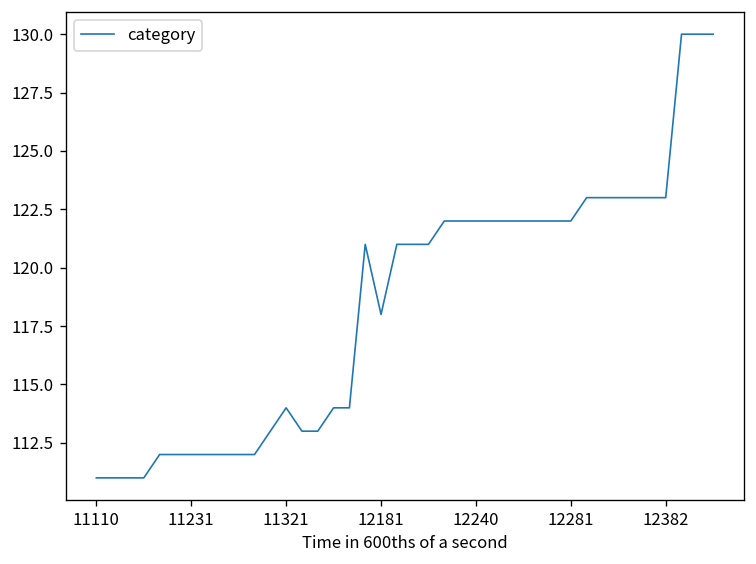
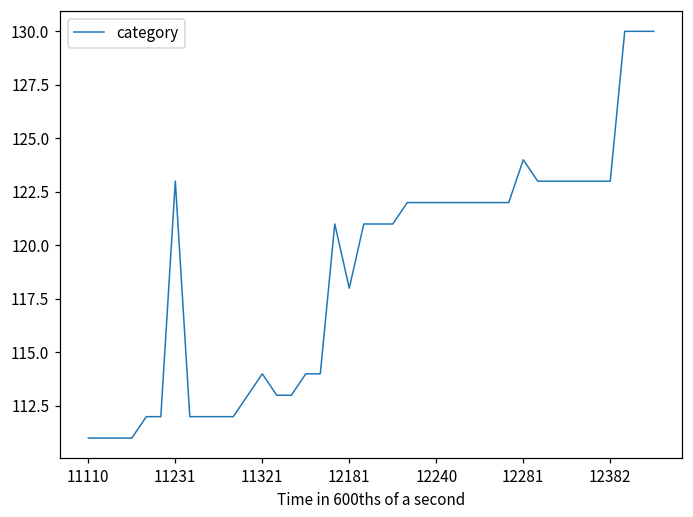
11231: 112 -> 123
12281: 122 -> 124
